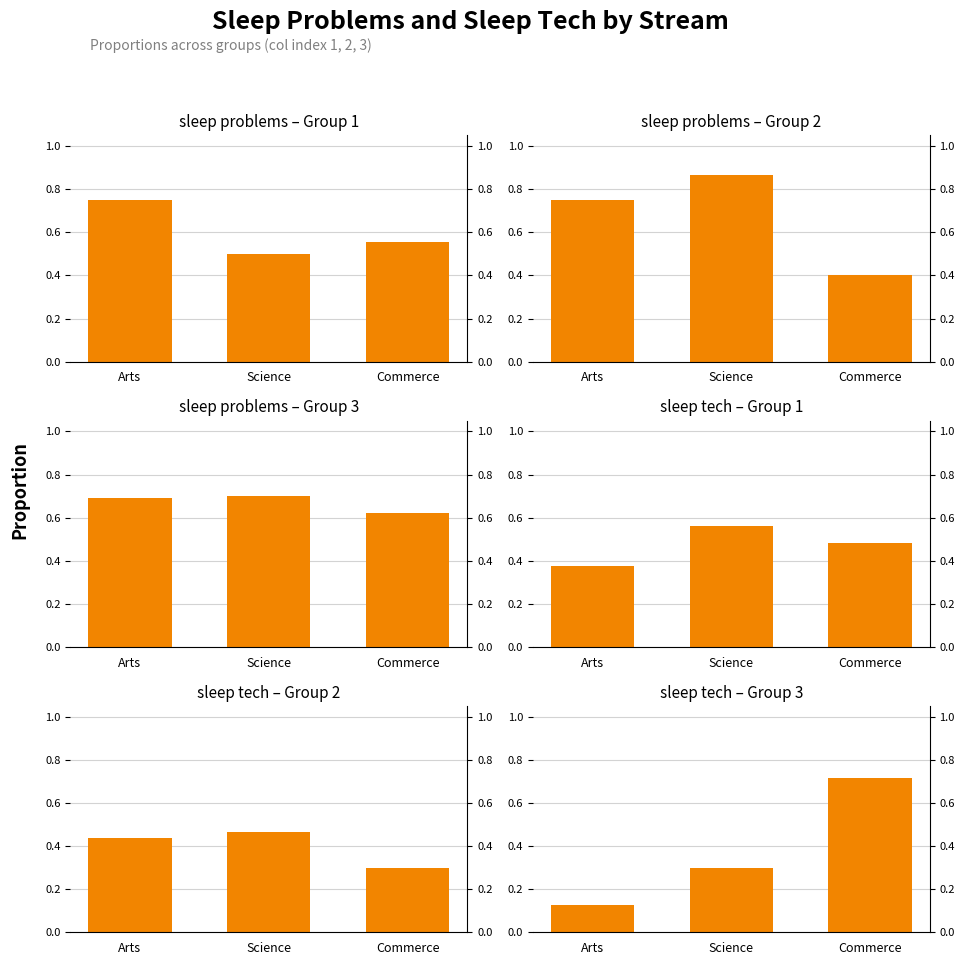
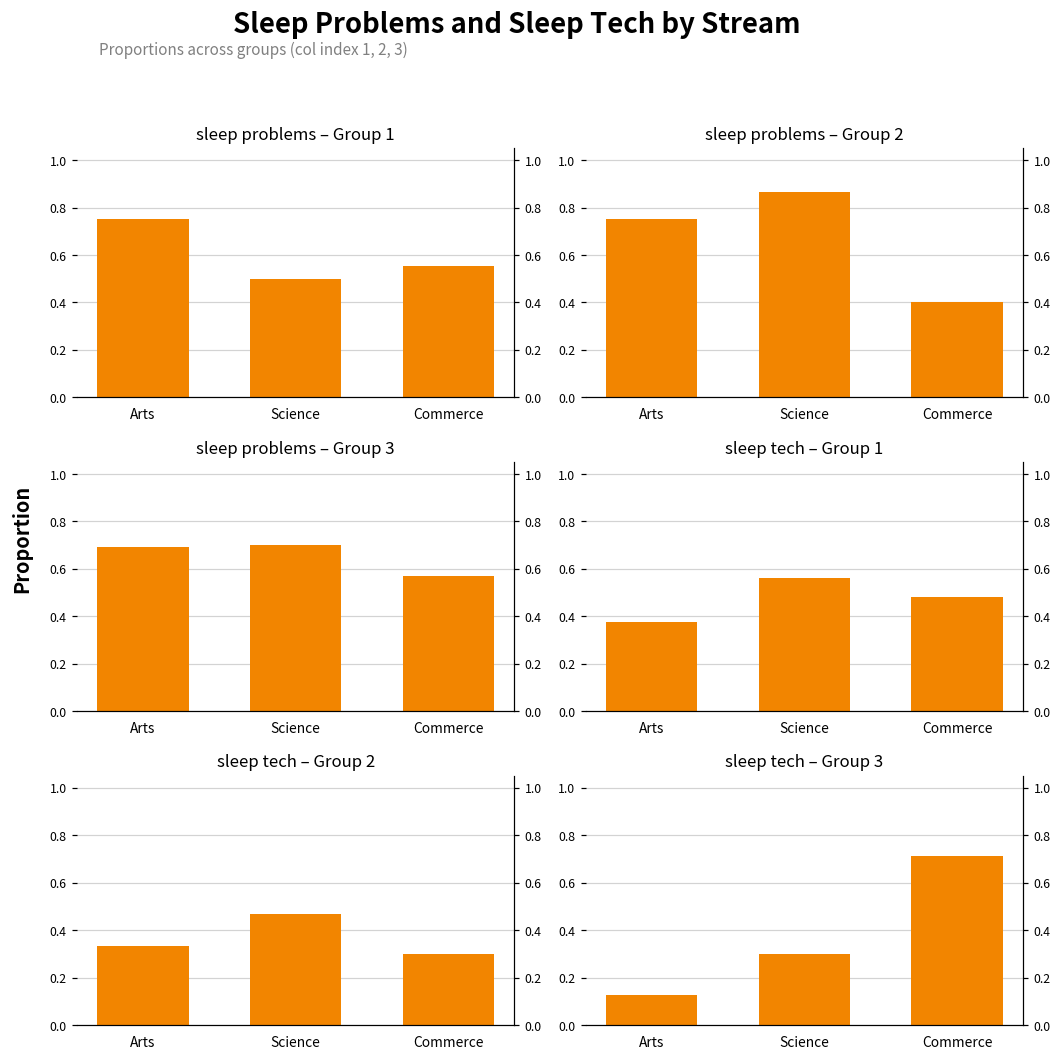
sleep problems – Group 3, Commerce: 0.62 -> 0.57
sleep tech – Group 2, Arts: 0.44 -> 0.33
